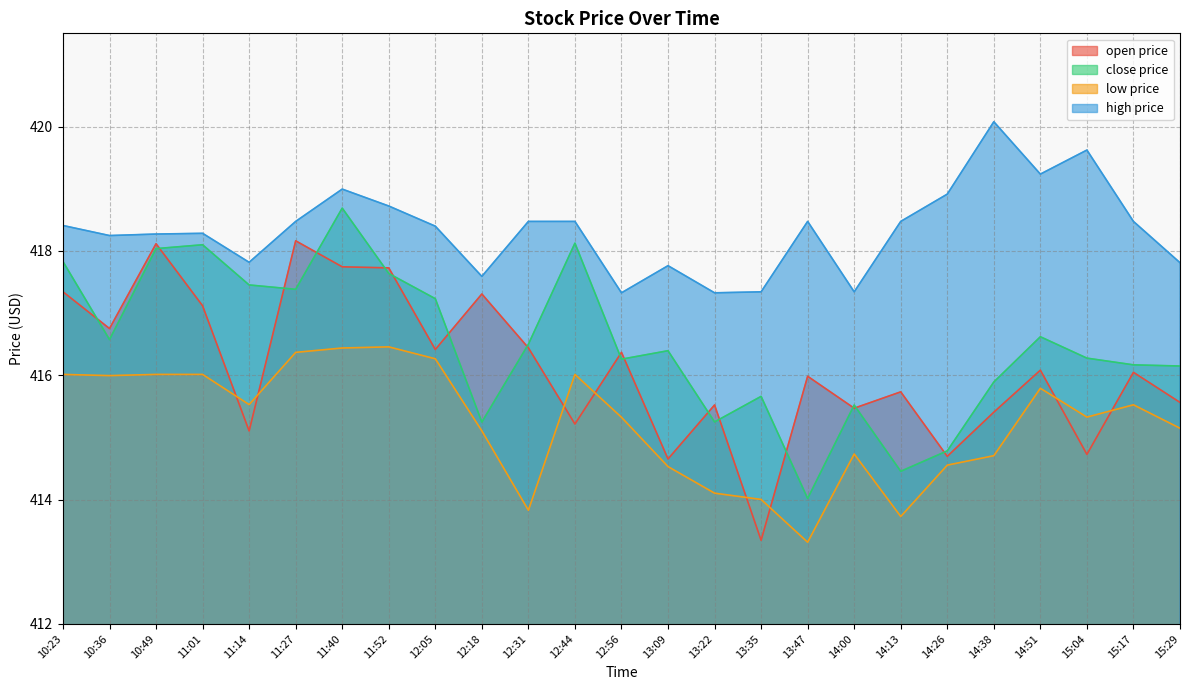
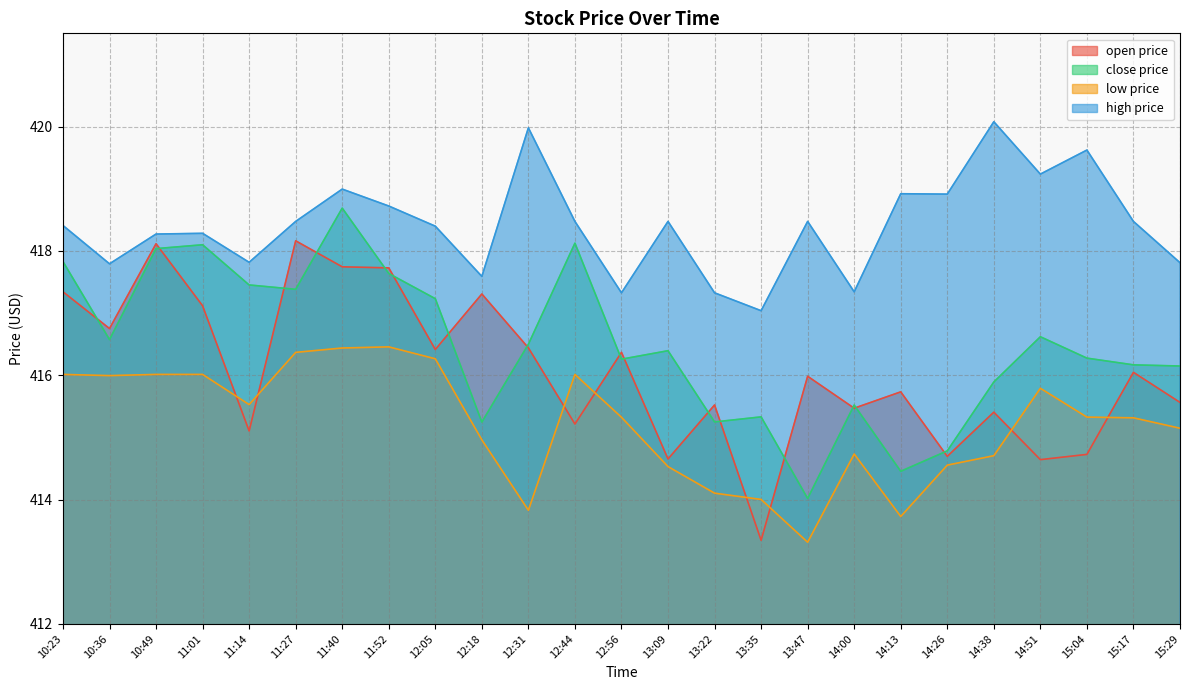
high price, 10:36: 418.2 -> 417.8
low price, 12:18: 415.1 -> 415.0
high price, 12:31: 418.5 -> 420.0
high price, 13:09: 417.8 -> 418.5
close price, 13:35: 415.7 -> 415.3
high price, 13:35: 417.3 -> 417.0
high price, 14:13: 418.5 -> 418.9
open price, 14:51: 416.1 -> 414.6
low price, 15:17: 415.5 -> 415.3
